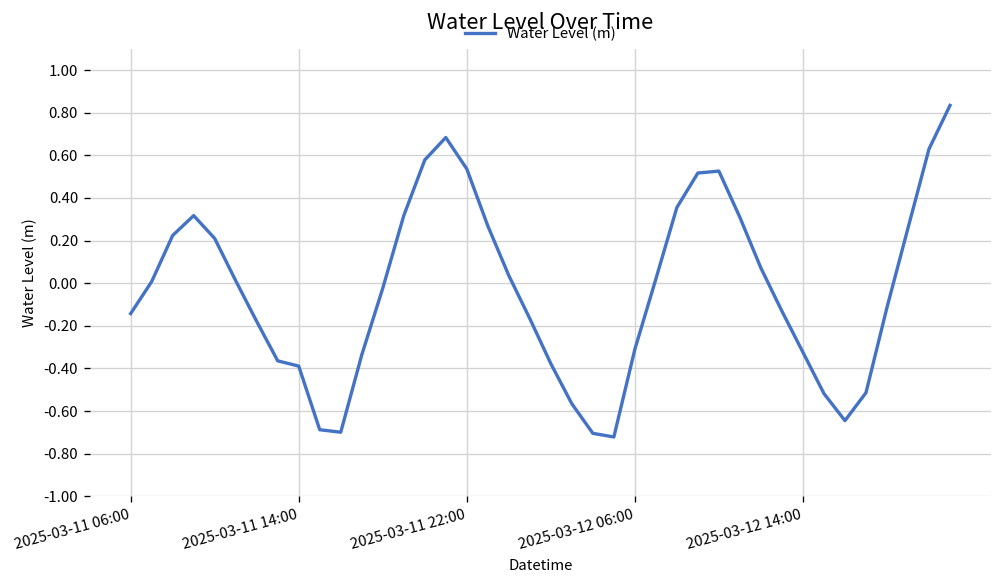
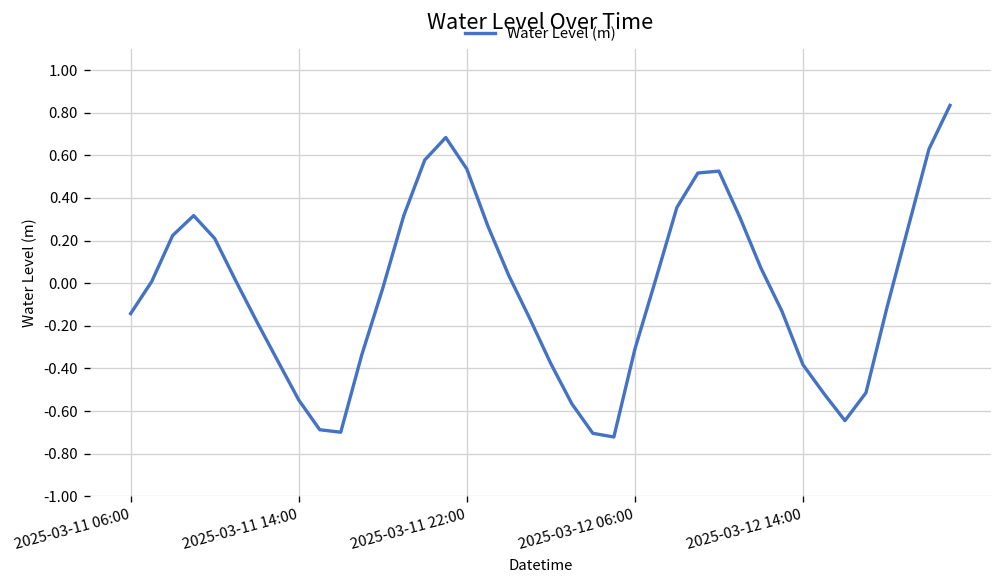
2025-03-11 14:00: -0.39 -> -0.55
2025-03-12 14:00: -0.32 -> -0.38
